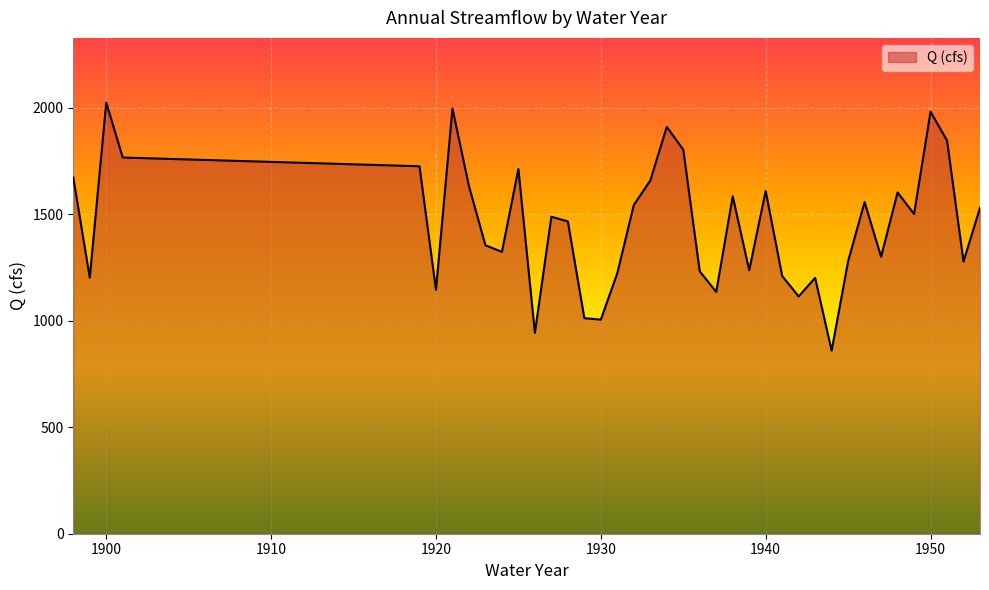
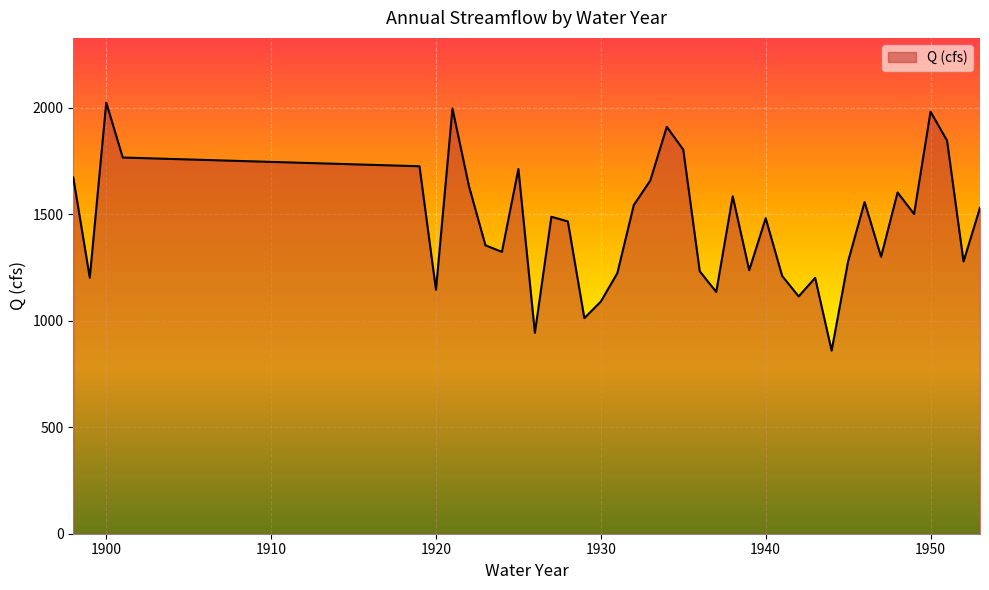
1930: 1010 -> 1090
1940: 1610 -> 1480
